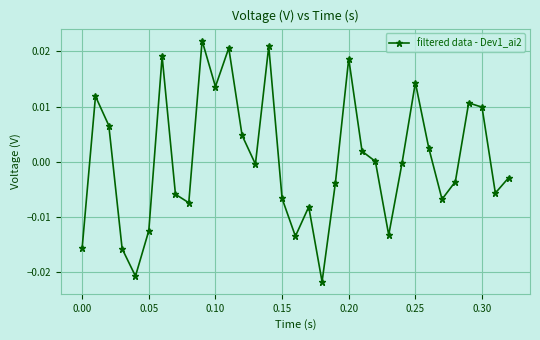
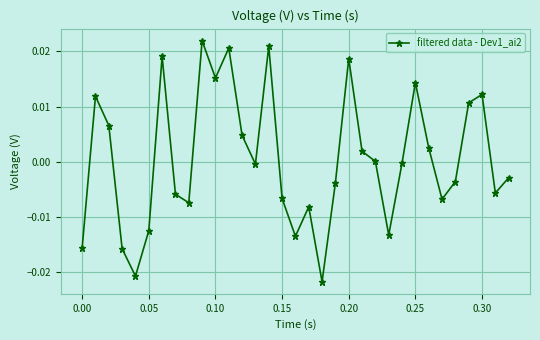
0.10: 0.014 -> 0.015
0.30: 0.010 -> 0.012
